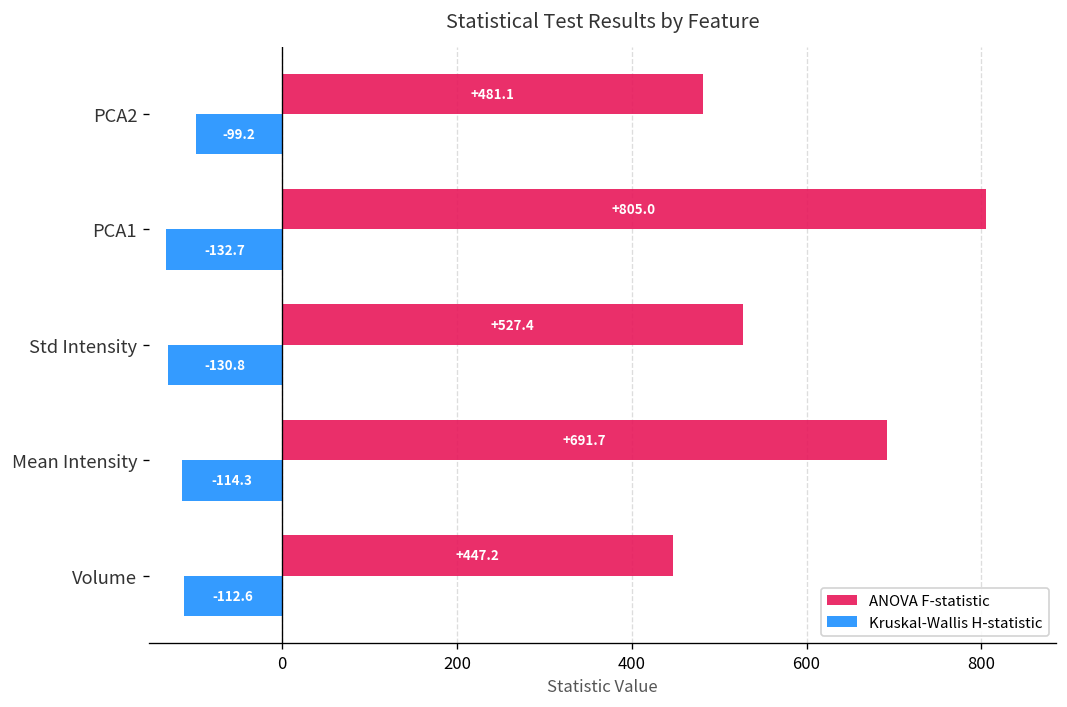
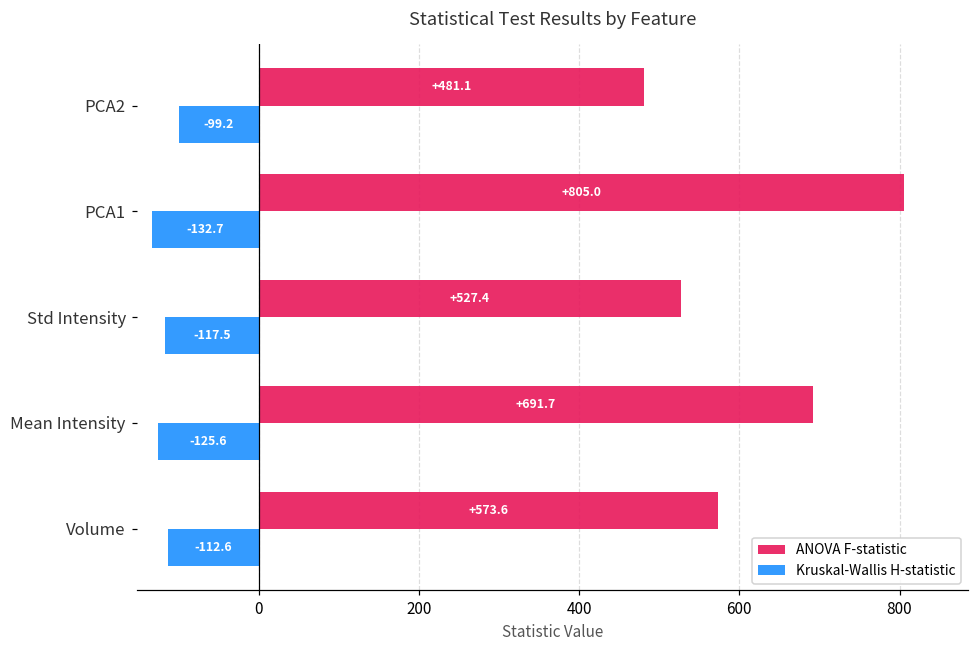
Kruskal-Wallis H-statistic, Std Intensity: -130.8 -> -117.5
Kruskal-Wallis H-statistic, Mean Intensity: -114.3 -> -125.6
ANOVA F-statistic, Volume: +447.2 -> +573.6
